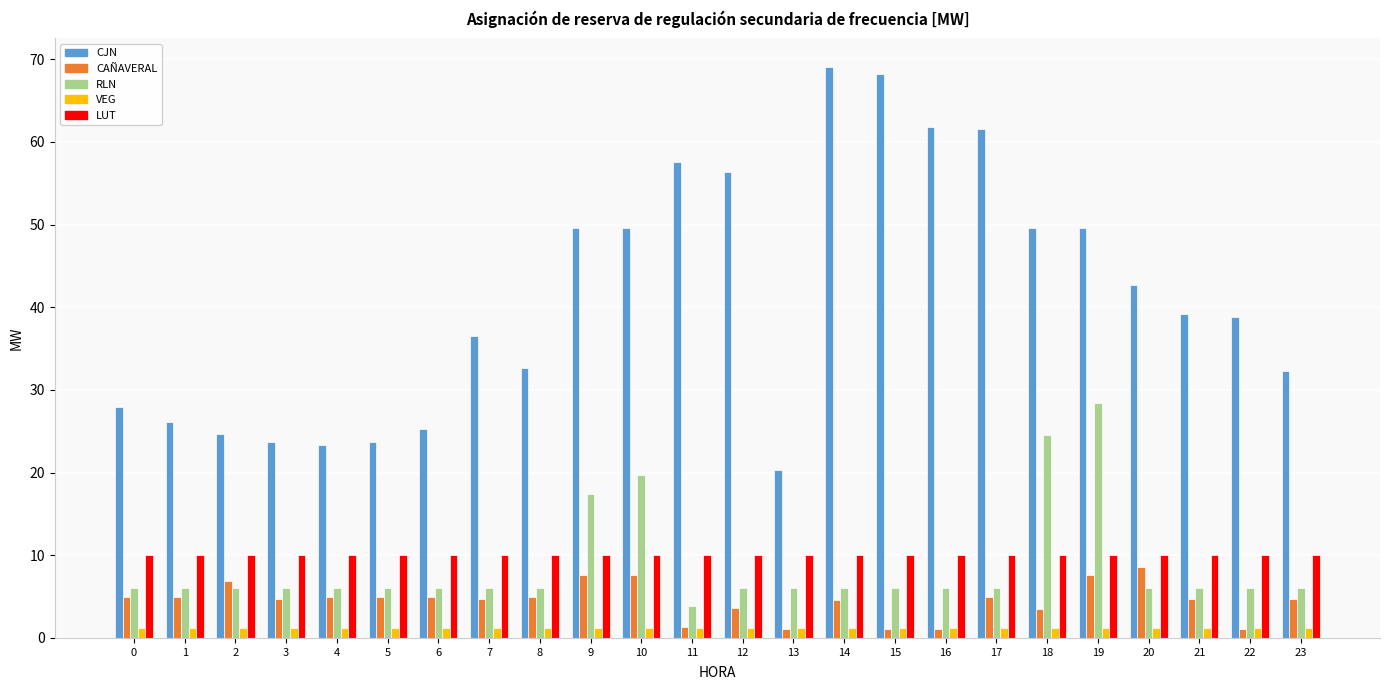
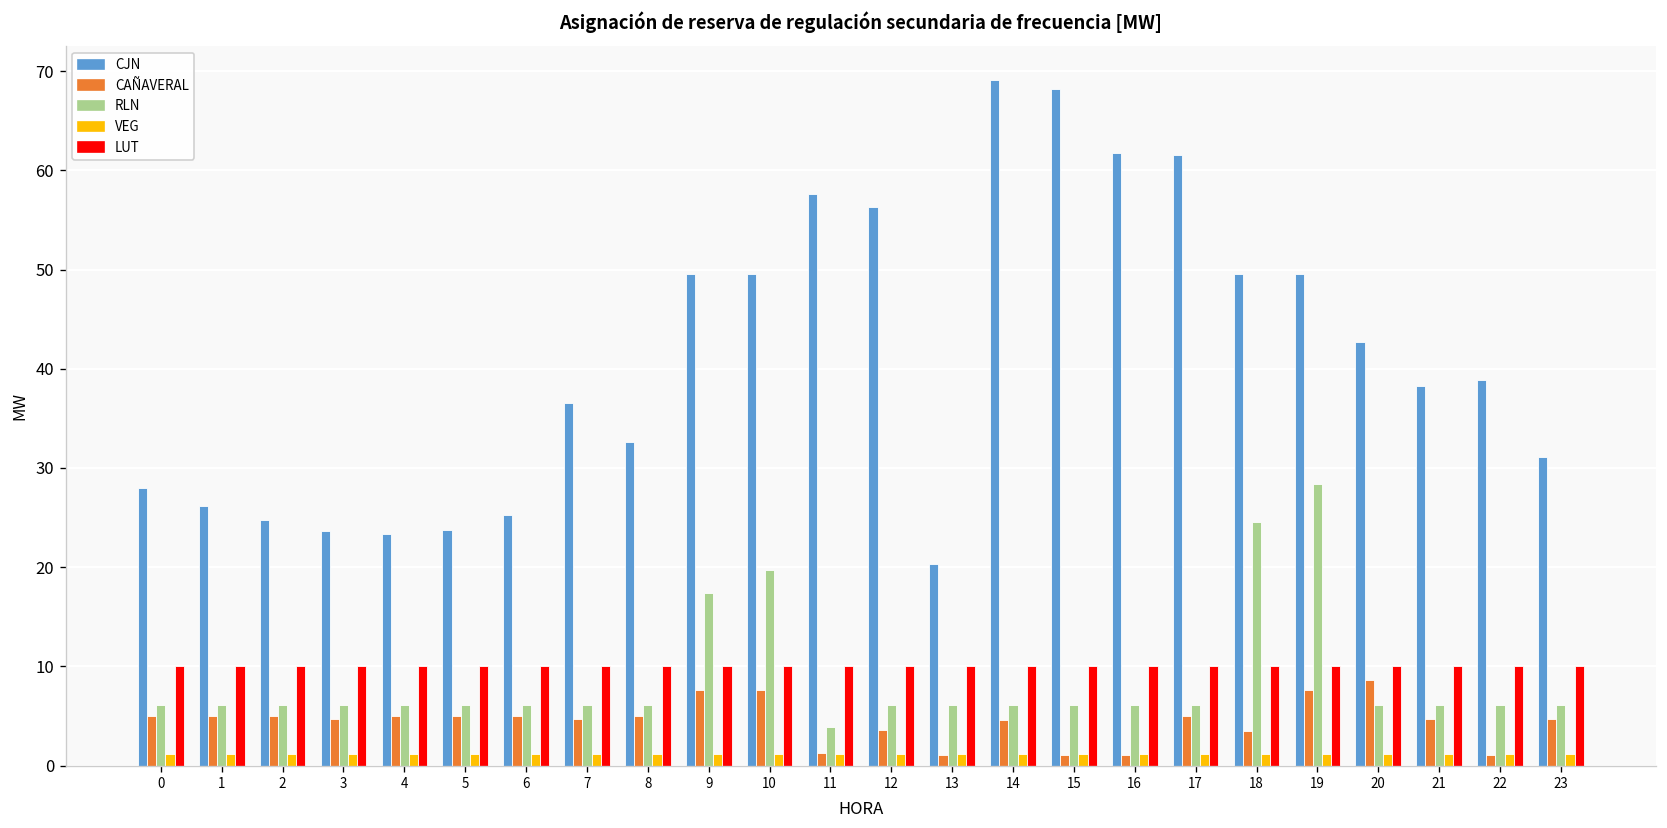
CAÑAVERAL, 2: 7 -> 5
CJN, 21: 39 -> 38
CJN, 23: 32 -> 31
